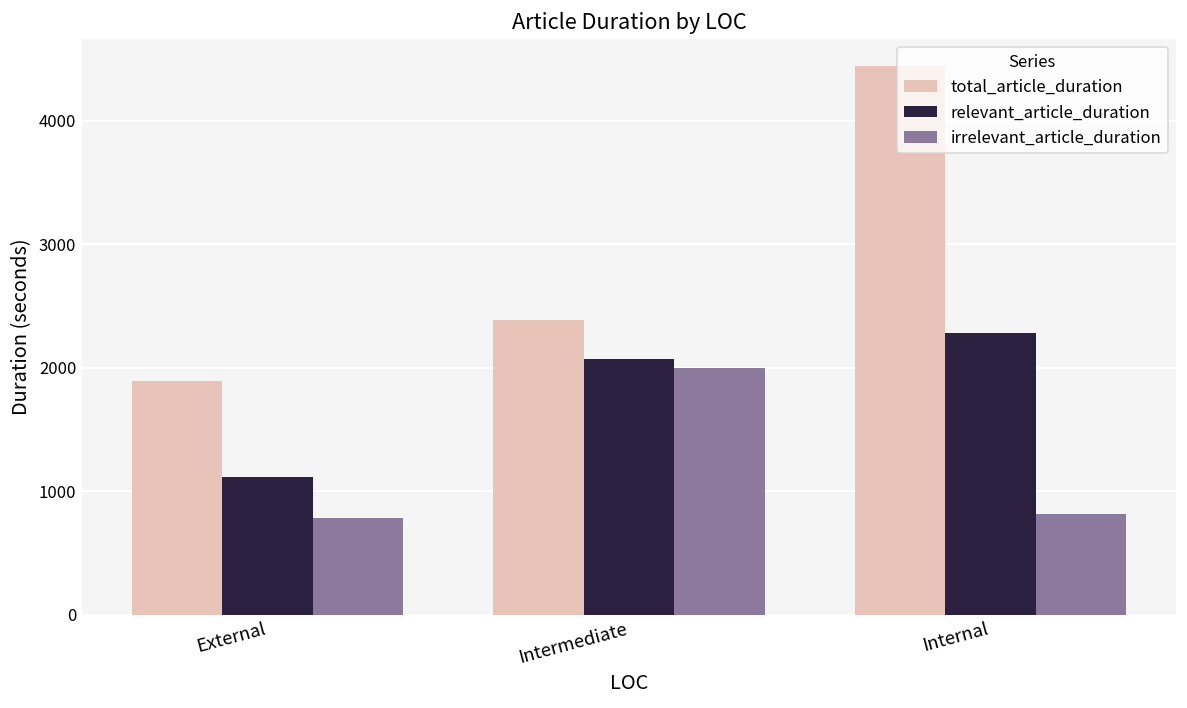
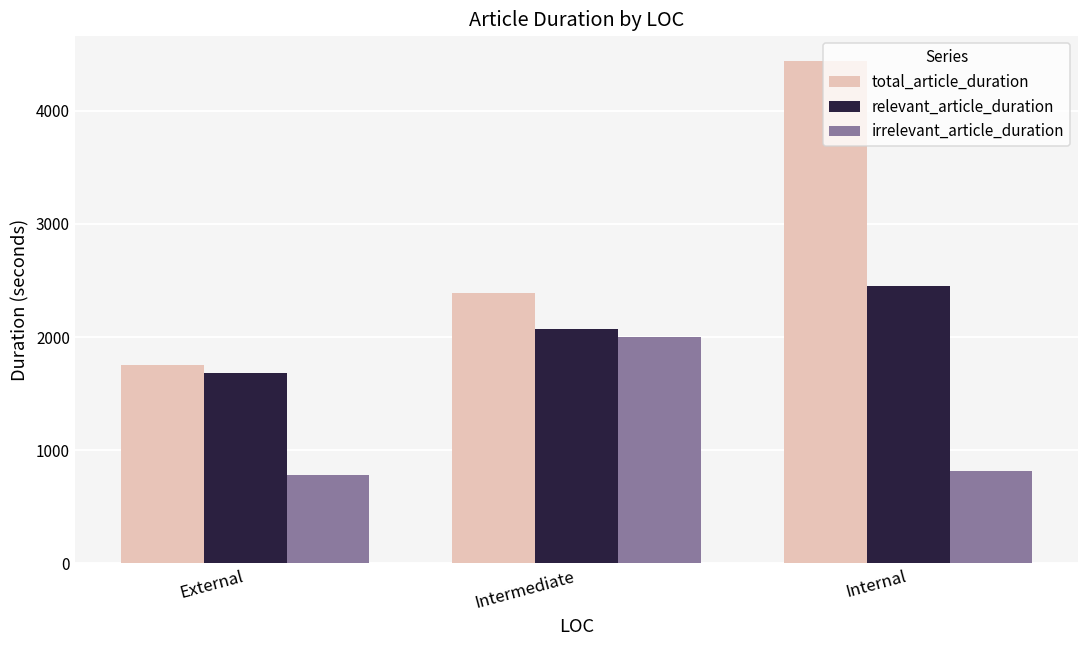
total_article_duration, External: 1900 -> 1750
relevant_article_duration, External: 1110 -> 1680
relevant_article_duration, Internal: 2280 -> 2450
